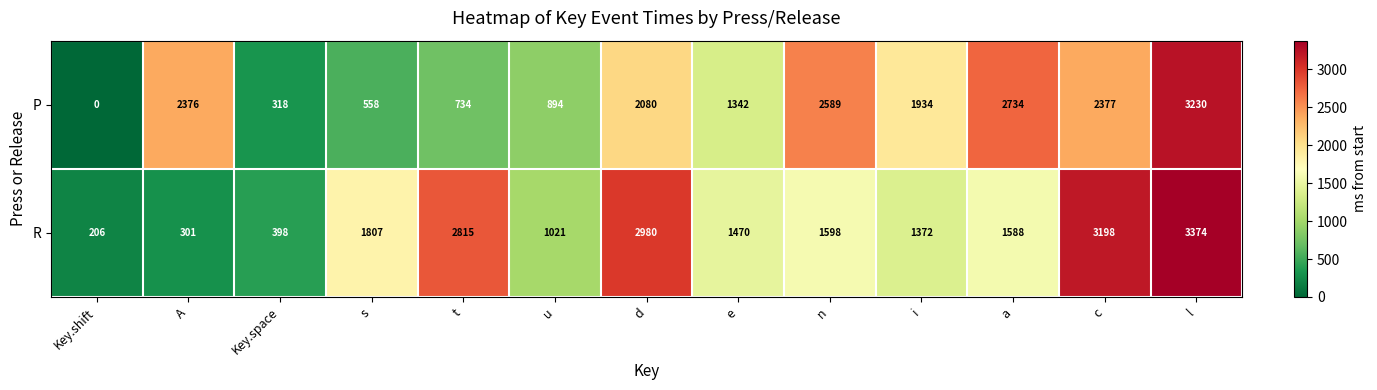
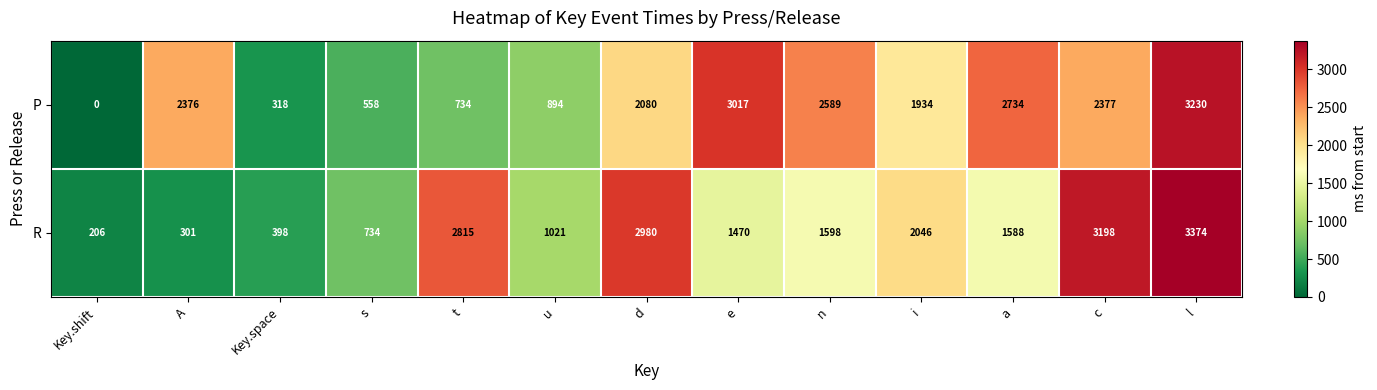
P, e: 1342 -> 3017
R, s: 1807 -> 734
R, i: 1372 -> 2046
